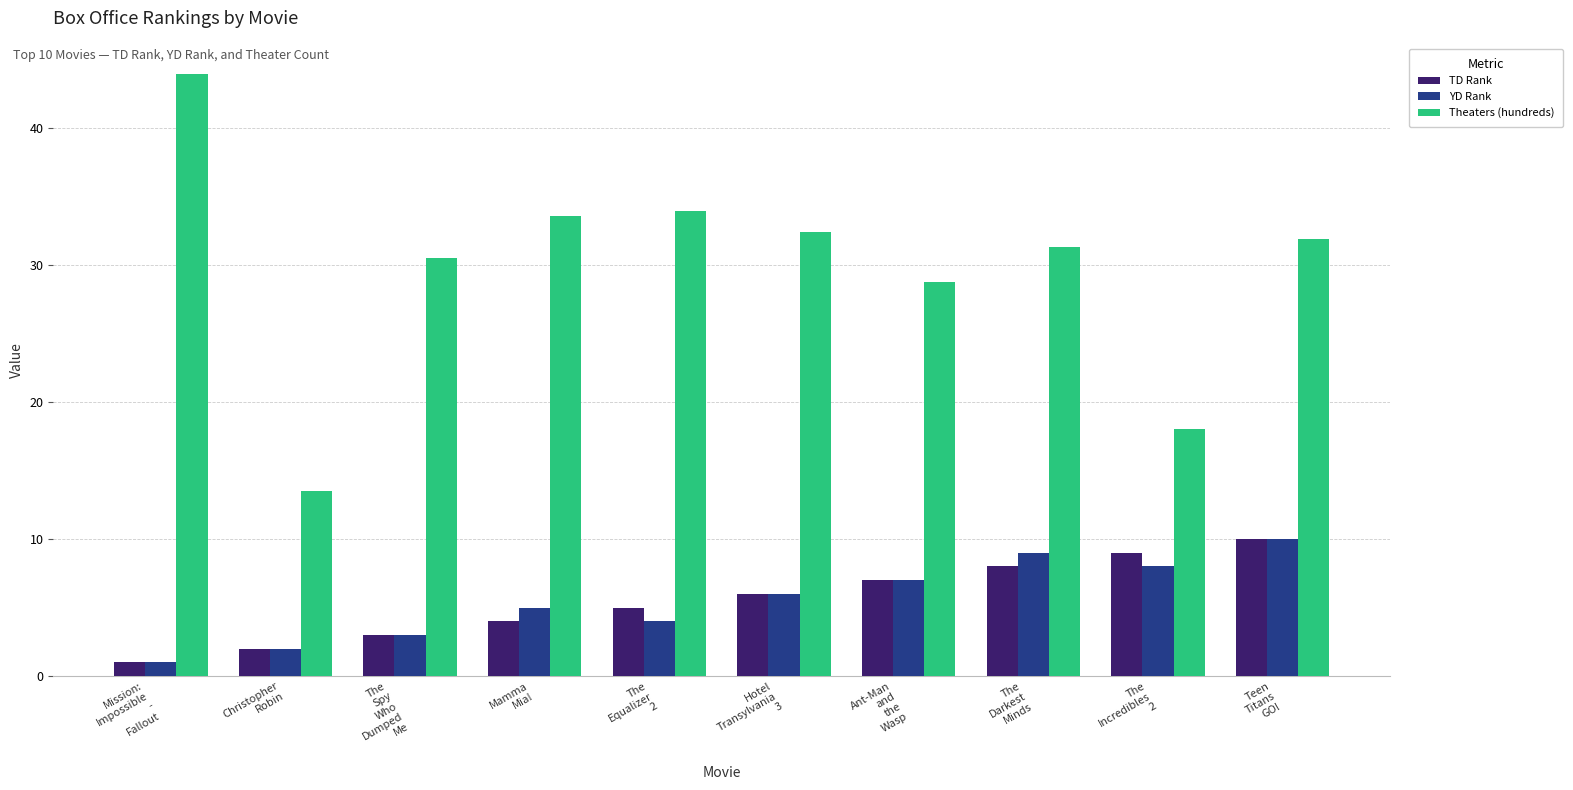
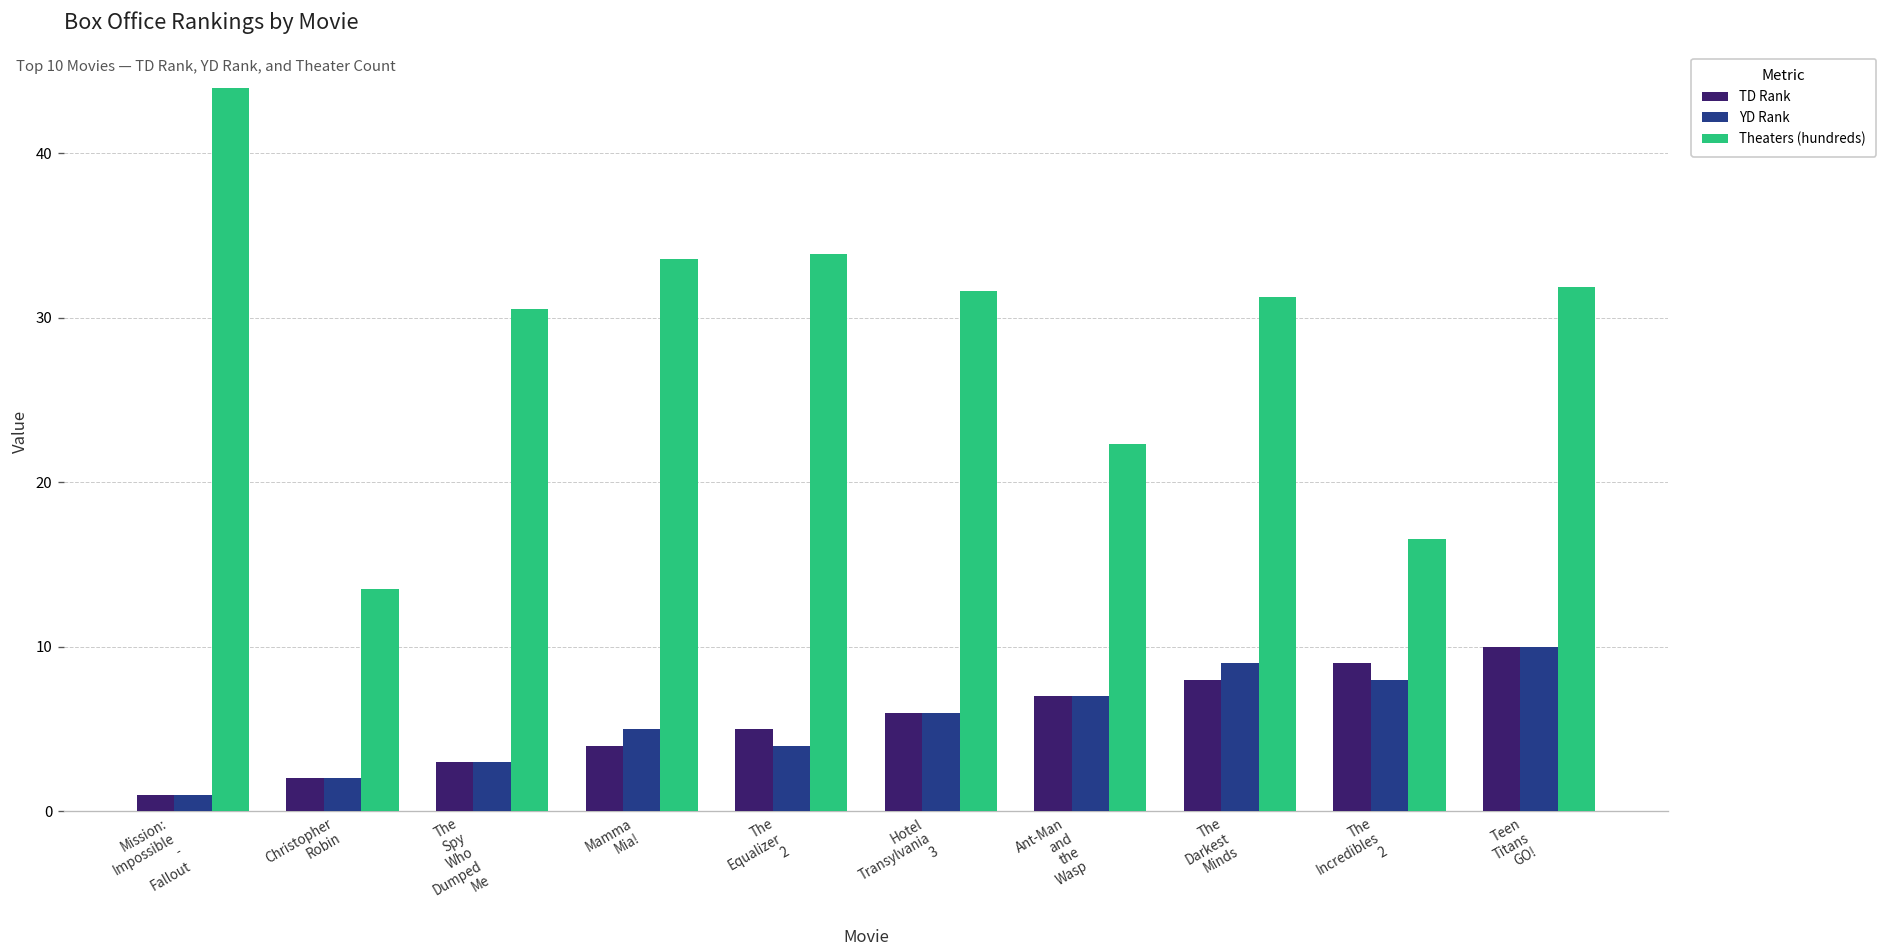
Theaters (hundreds), Hotel Transylvania 3: 32.4 -> 31.6
Theaters (hundreds), Ant-Man and the Wasp: 28.8 -> 22.3
Theaters (hundreds), The Incredibles 2: 18.0 -> 16.6
